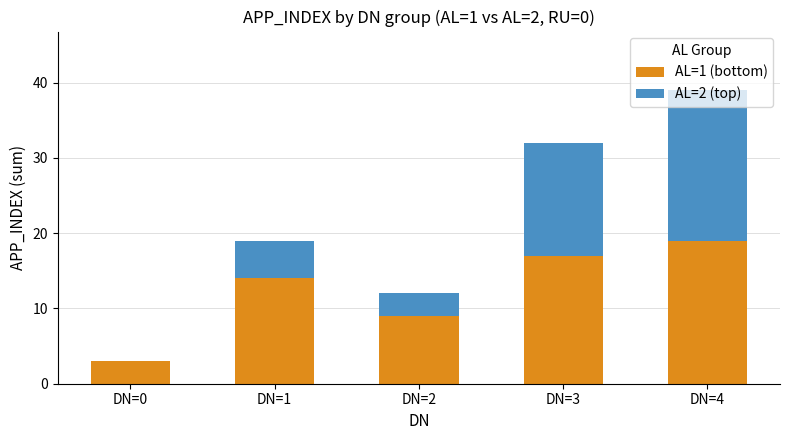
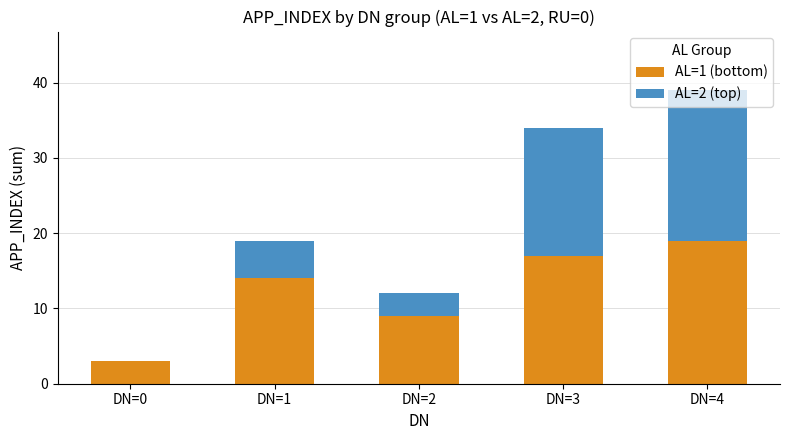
AL=2 (top), DN=3: 15 -> 17
